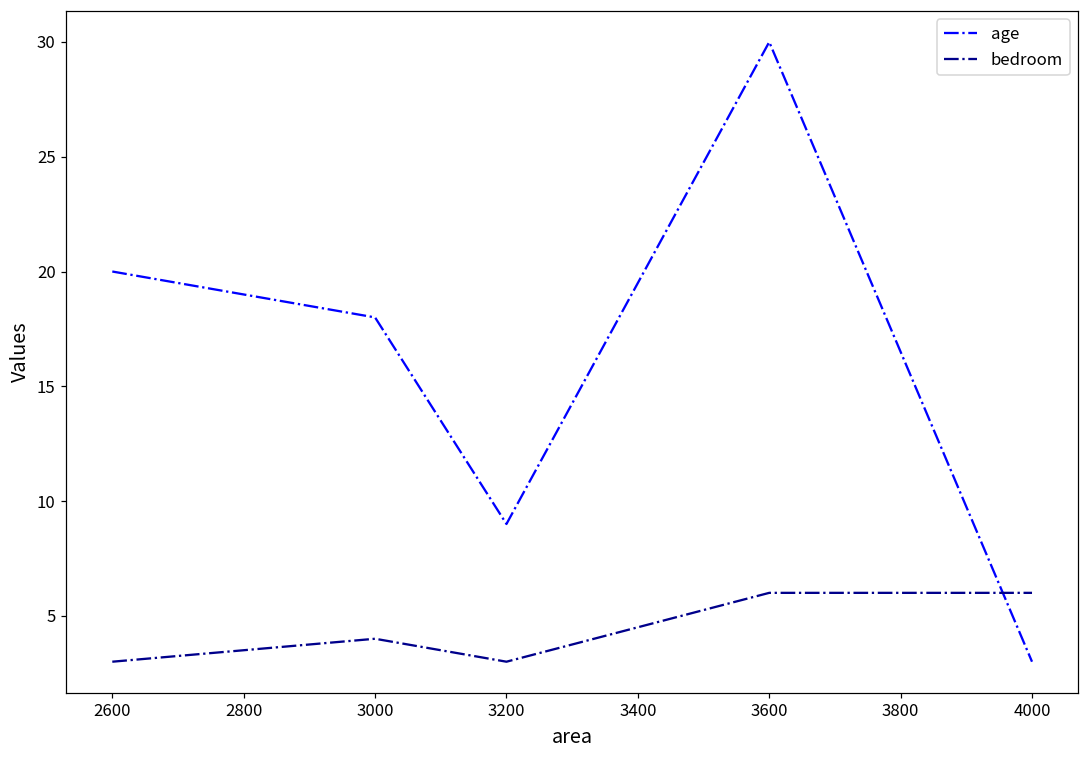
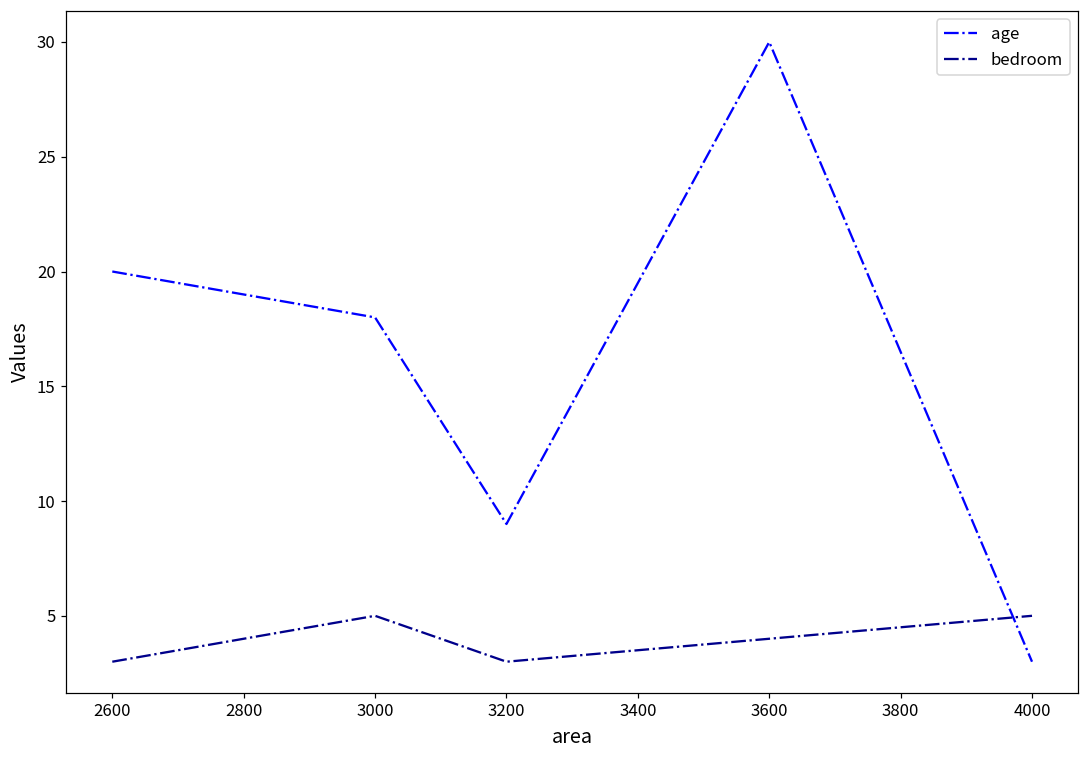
bedroom, 3000: 4 -> 5
bedroom, 3600: 6 -> 4
bedroom, 4000: 6 -> 5
